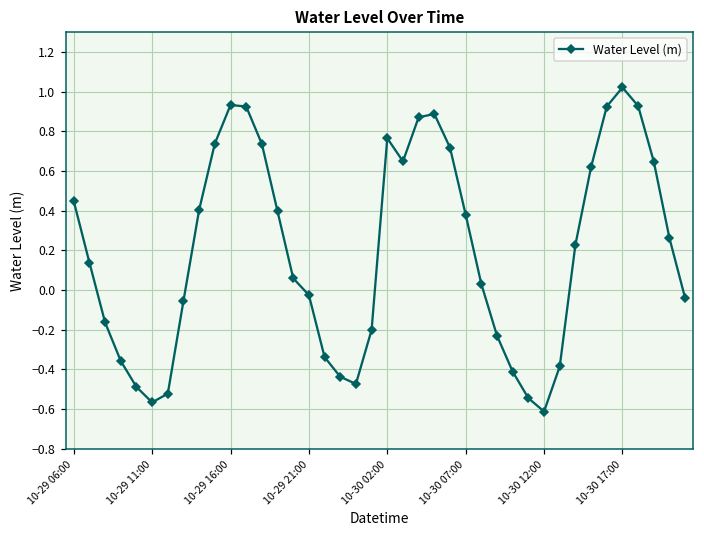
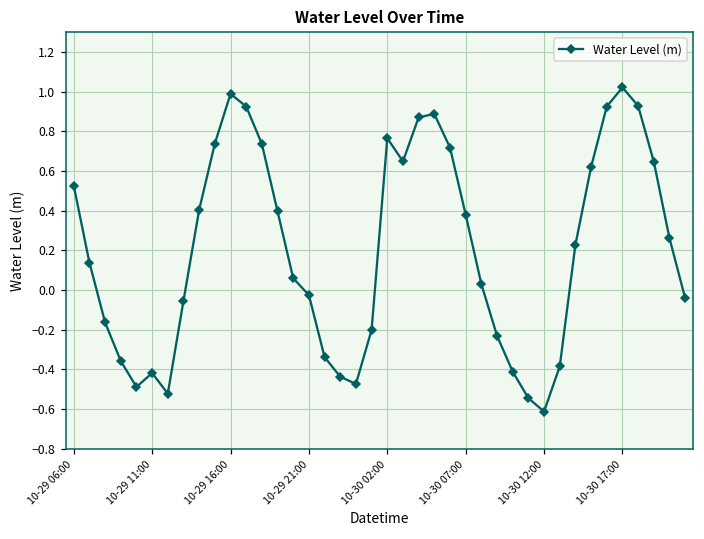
10-29 06:00: 0.45 -> 0.53
10-29 11:00: -0.57 -> -0.42
10-29 16:00: 0.93 -> 0.99
